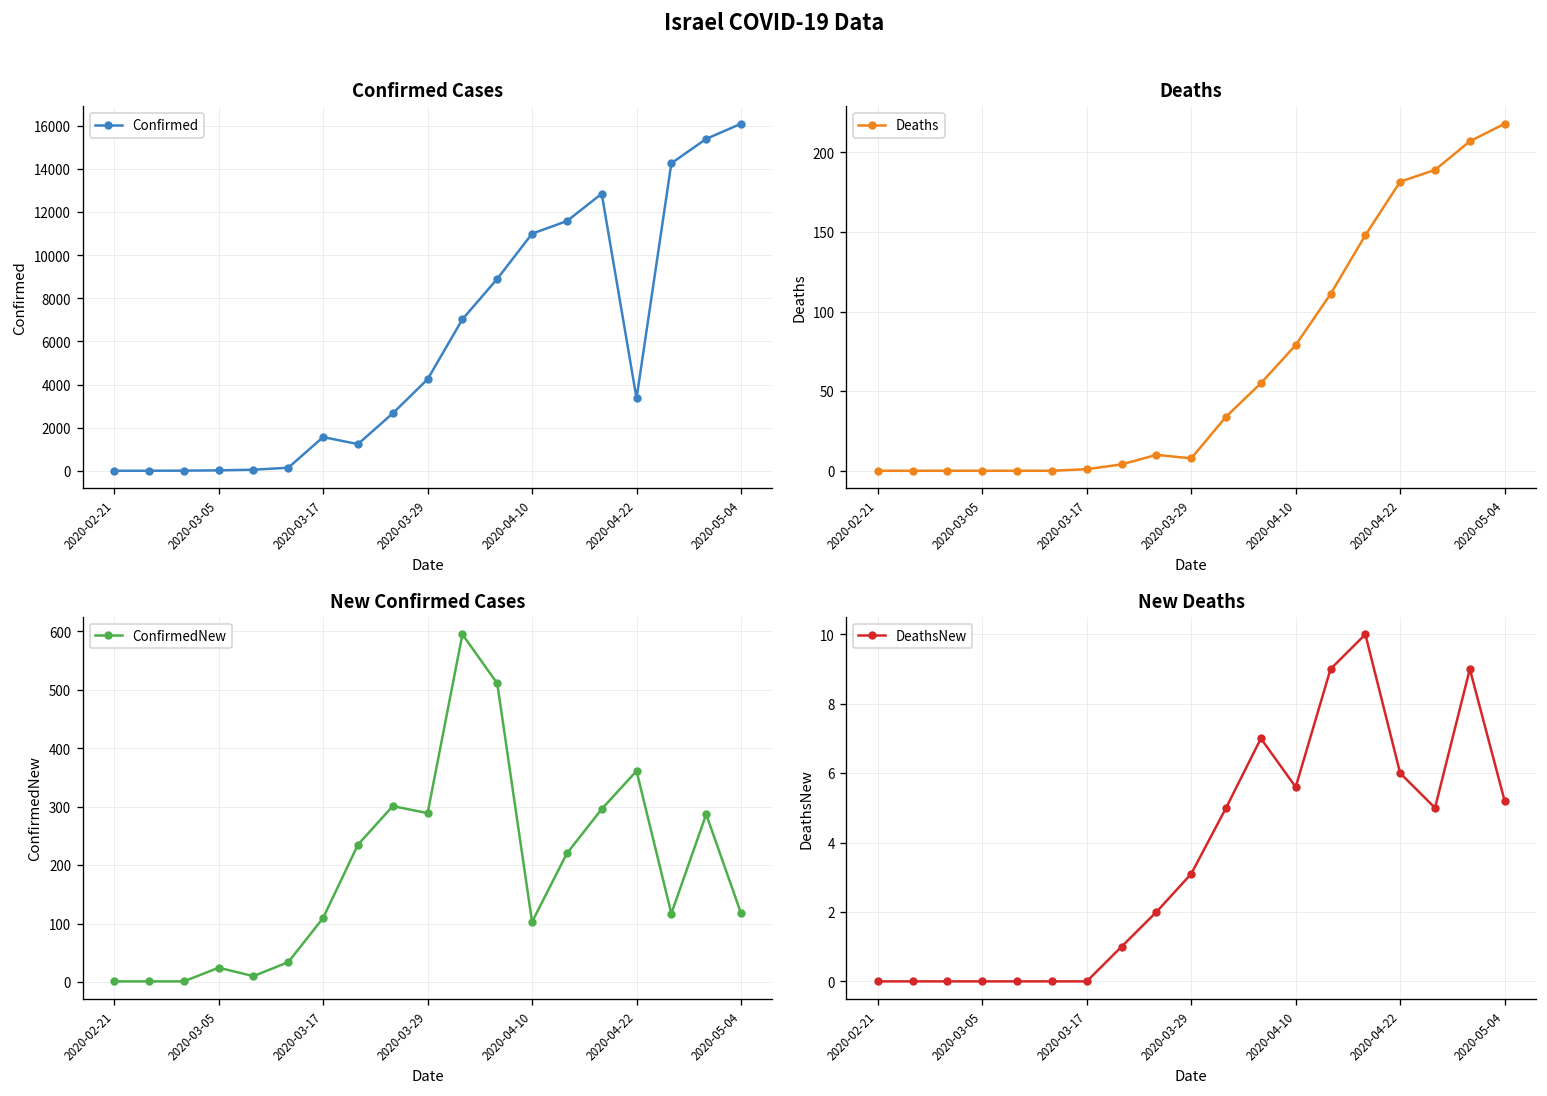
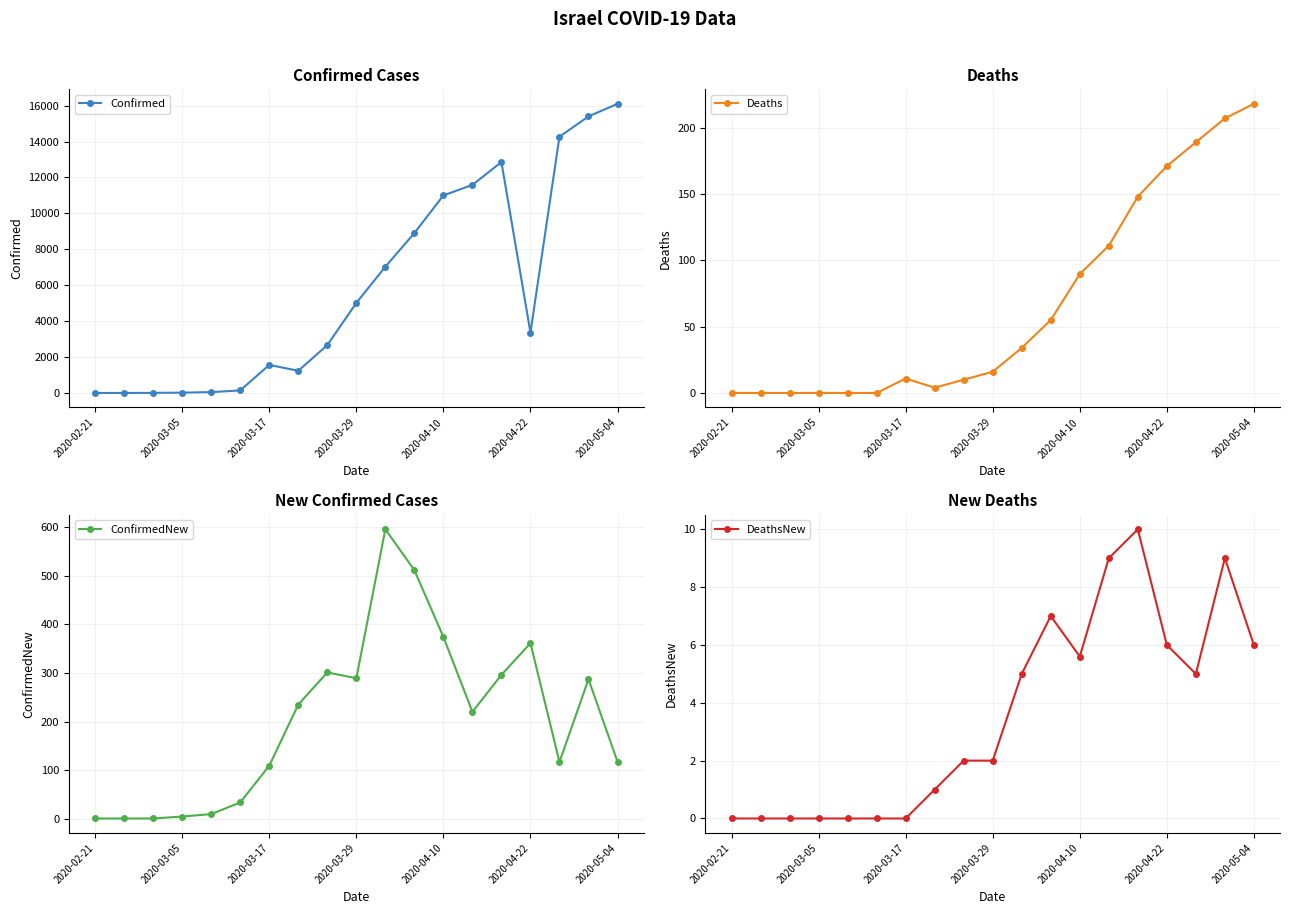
Confirmed Cases, 2020-03-29: 4200 -> 5000
Deaths, 2020-03-17: 1 -> 11
Deaths, 2020-03-29: 8 -> 16
Deaths, 2020-04-10: 79 -> 90
Deaths, 2020-04-22: 182 -> 171
New Confirmed Cases, 2020-03-05: 20 -> 10
New Confirmed Cases, 2020-04-10: 100 -> 370
New Deaths, 2020-03-29: 3.1 -> 2.0
New Deaths, 2020-05-04: 5.2 -> 6.0
